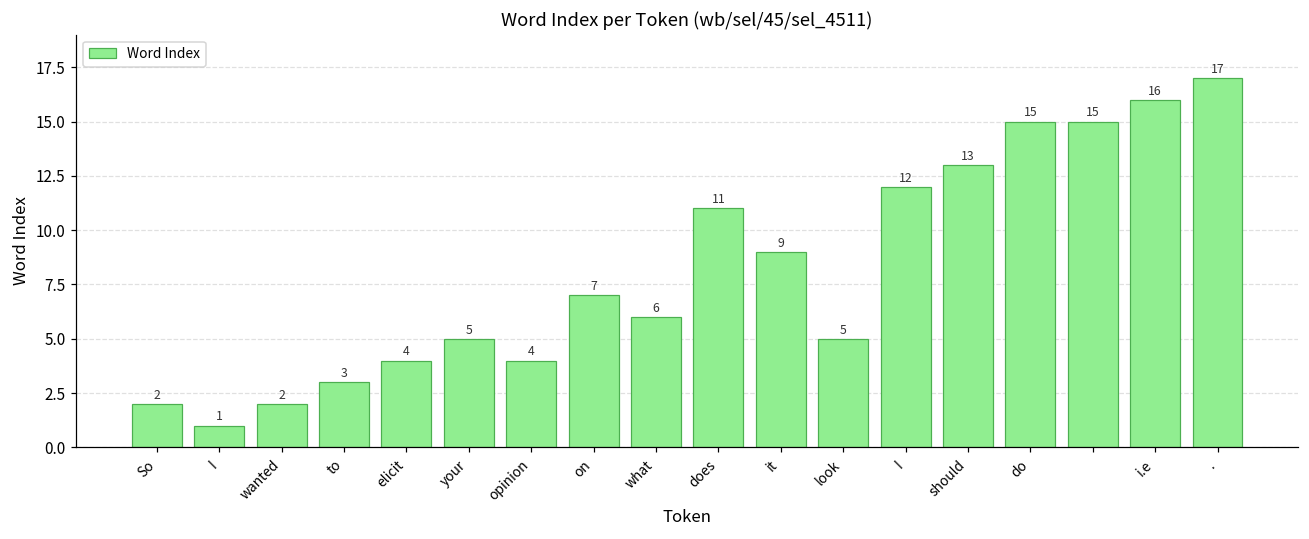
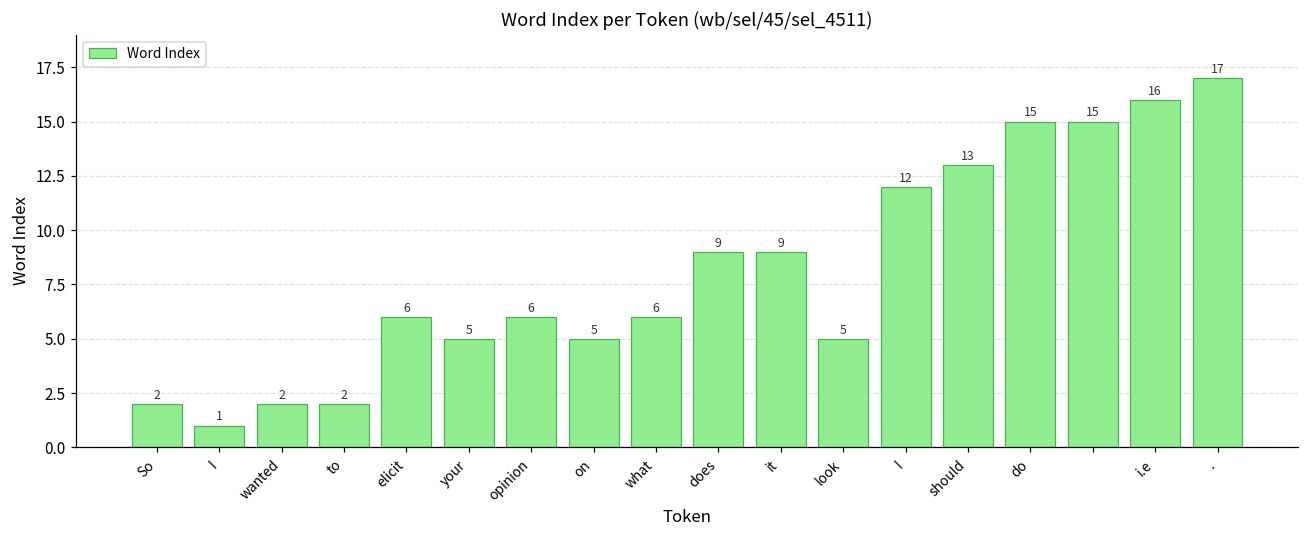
to: 3 -> 2
elicit: 4 -> 6
opinion: 4 -> 6
on: 7 -> 5
does: 11 -> 9
